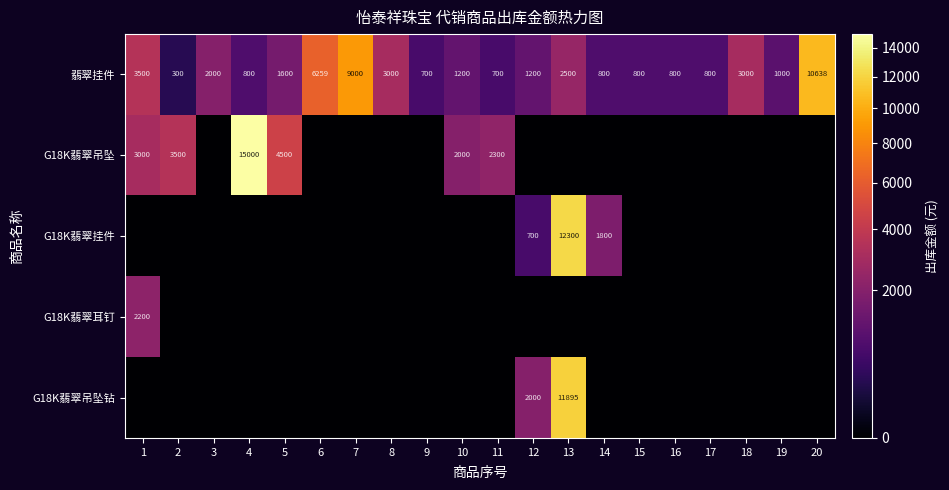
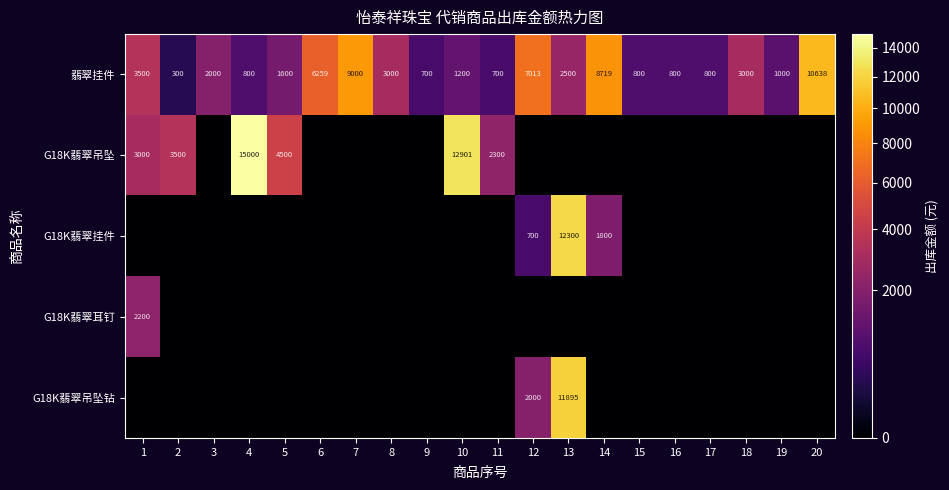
翡翠挂件, 12: 1200 -> 7013
翡翠挂件, 14: 800 -> 8719
G18K翡翠吊坠, 10: 2000 -> 12901
